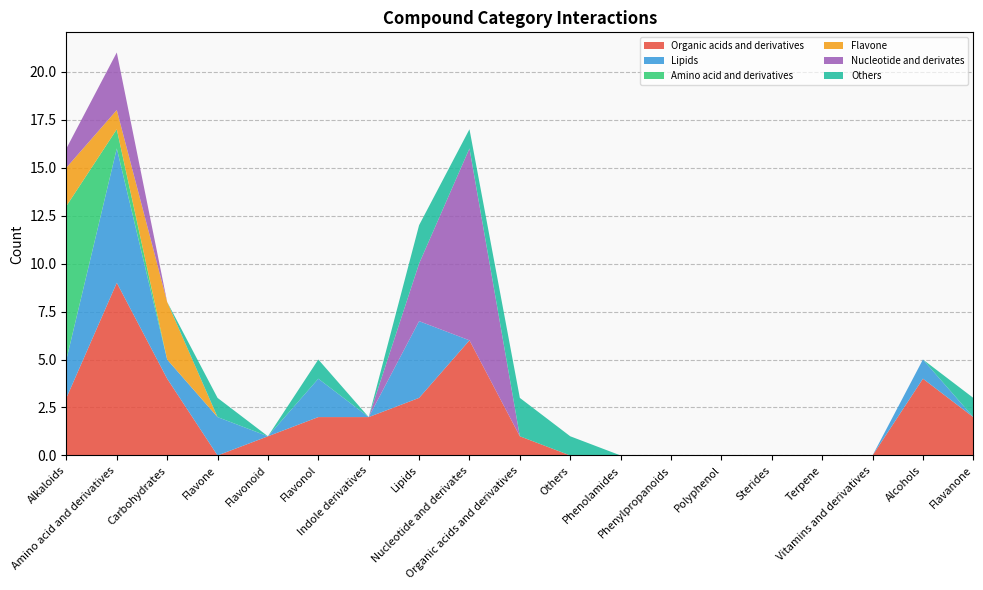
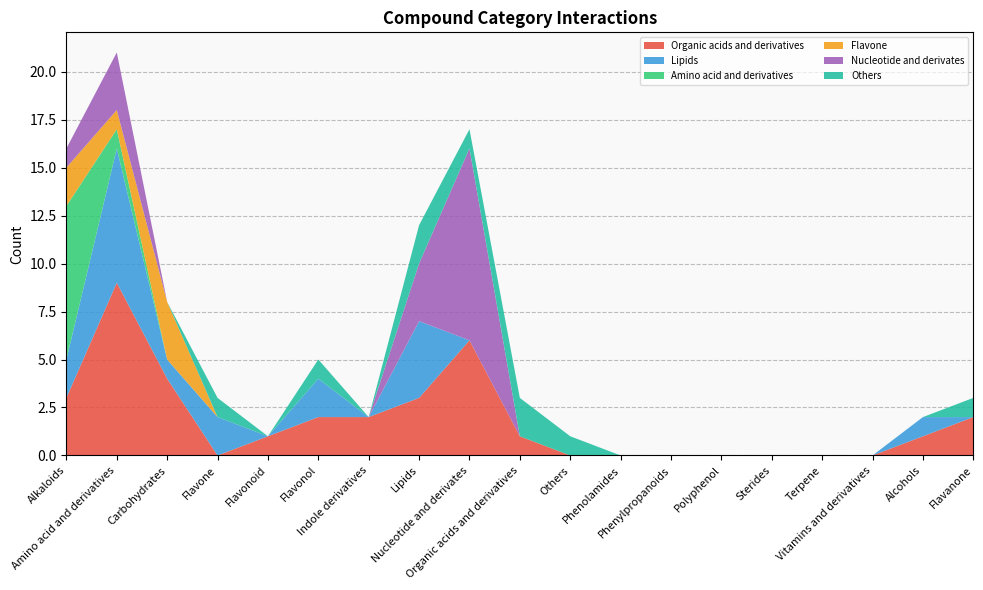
Organic acids and derivatives, Alcohols: 4 -> 1
